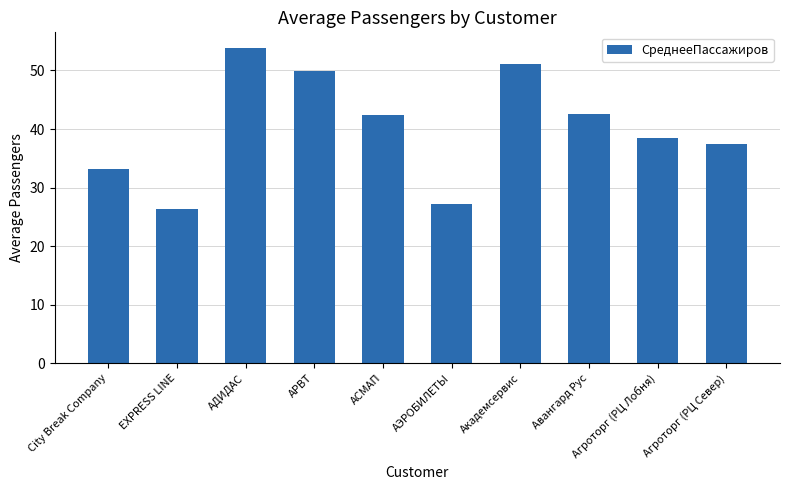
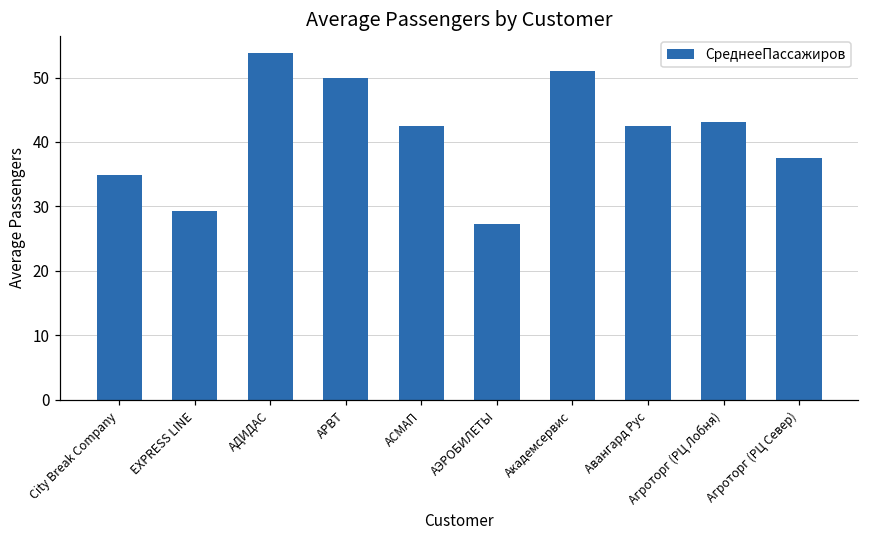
City Break Company: 33 -> 35
EXPRESS LINE: 26 -> 29
Агроторг (РЦ Лобня): 39 -> 43
